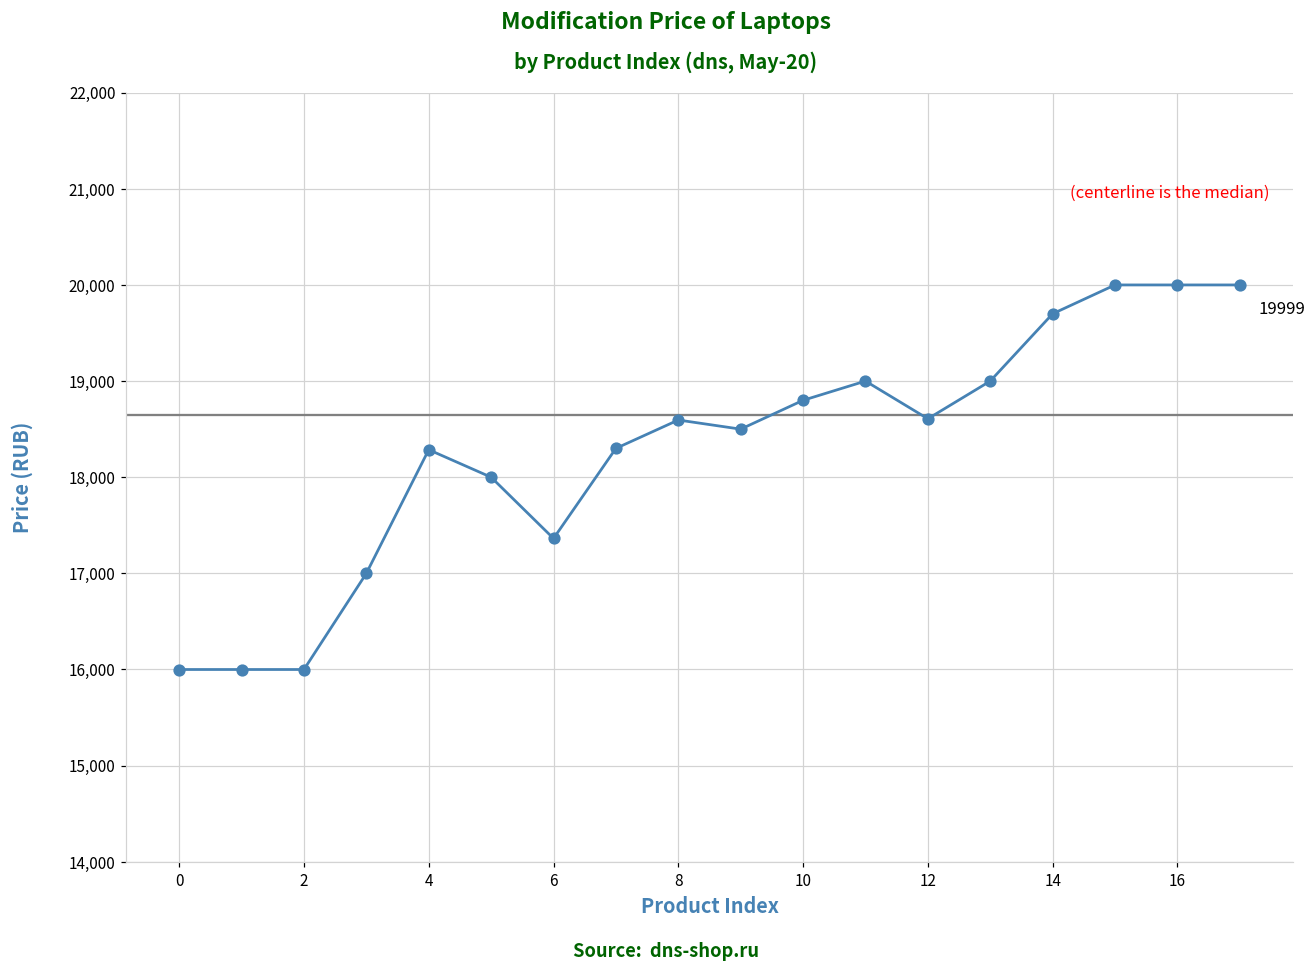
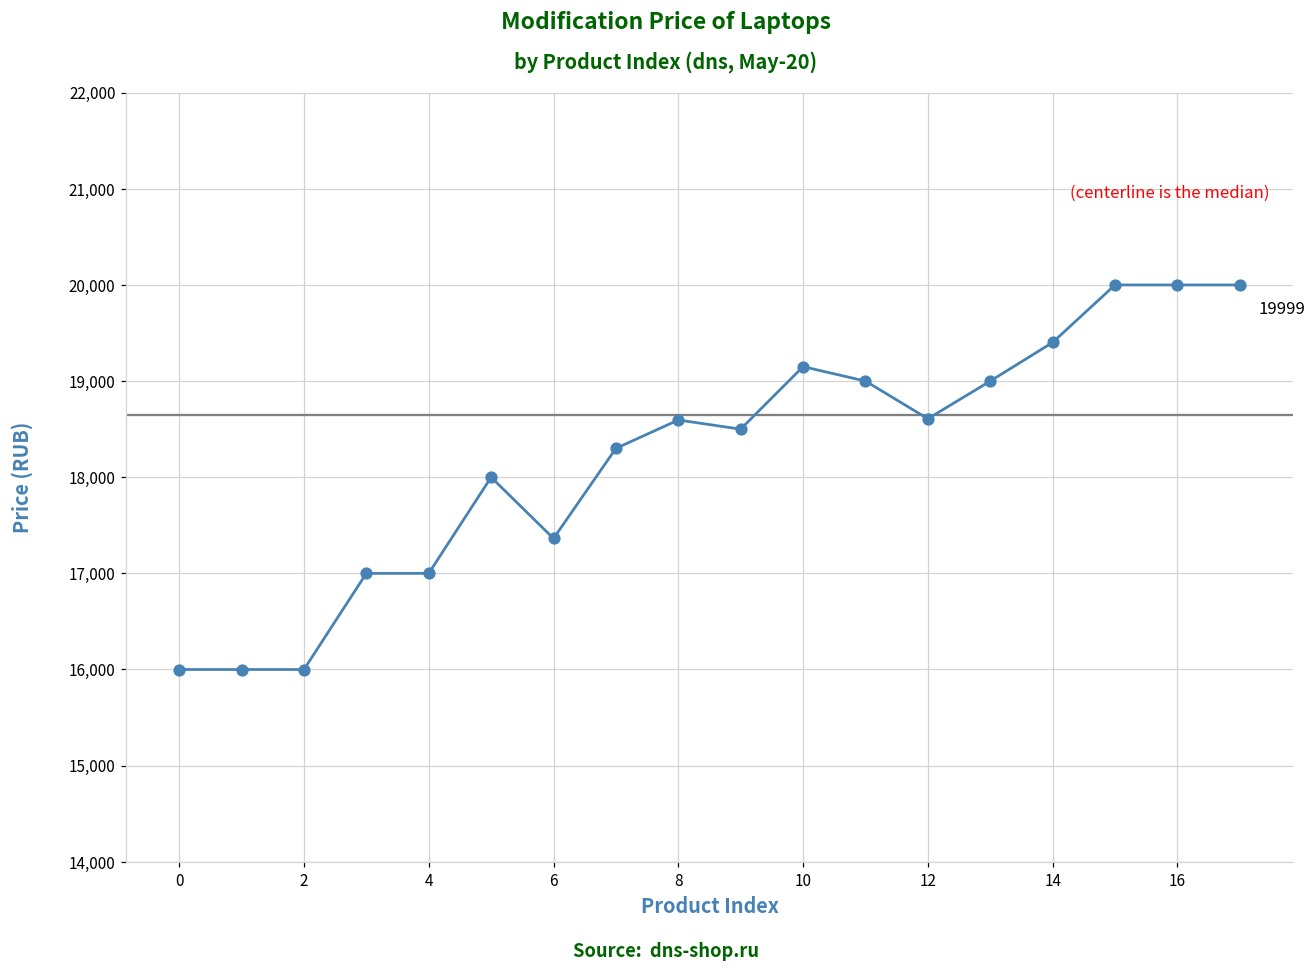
4: 18,300 -> 17,000
10: 18,800 -> 19,100
14: 19,700 -> 19,400
